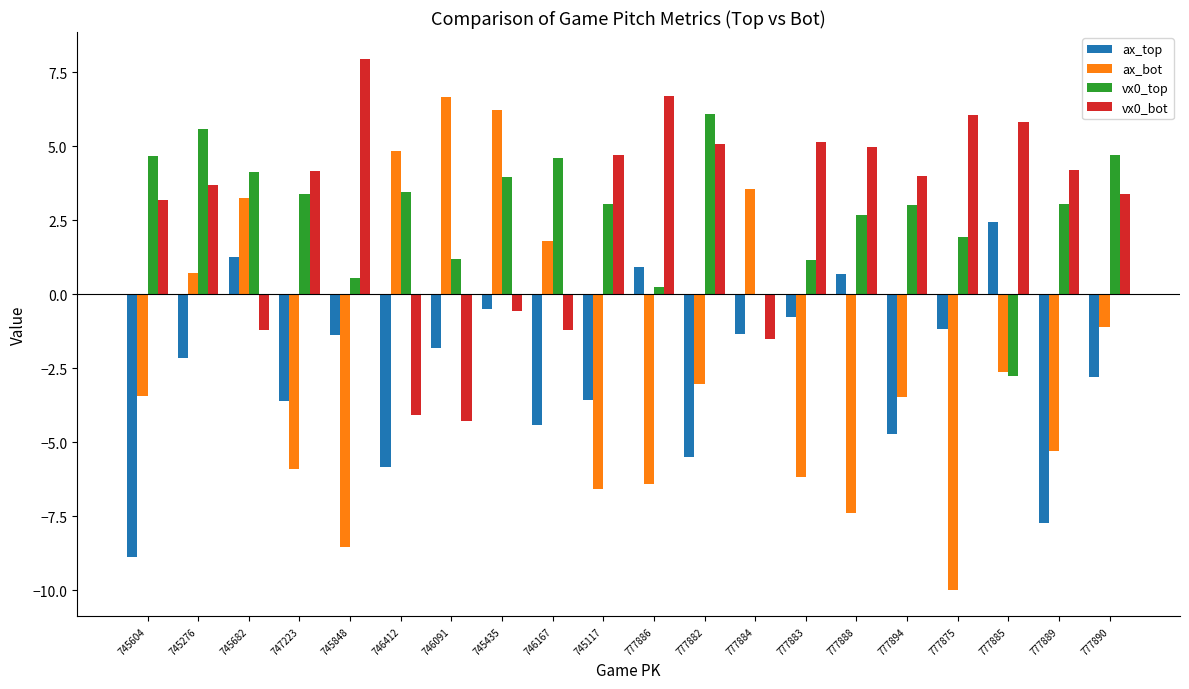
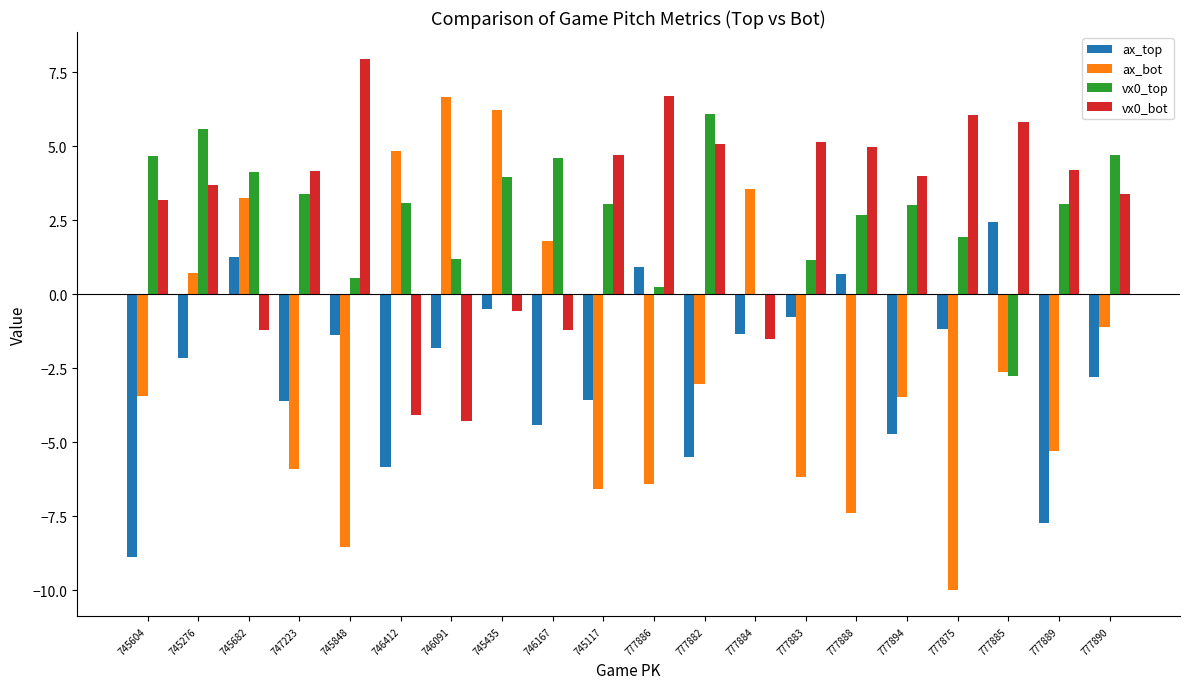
vx0_top, 746412: 3.4 -> 3.1
